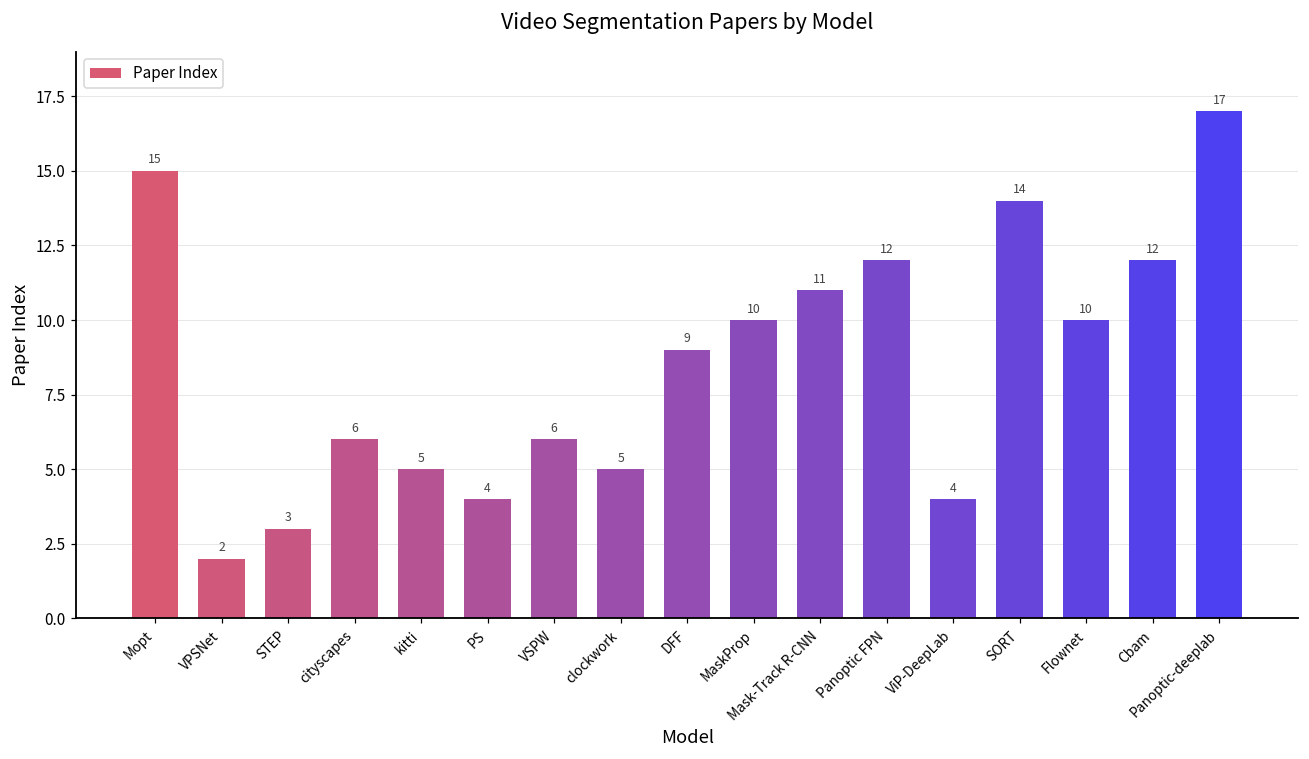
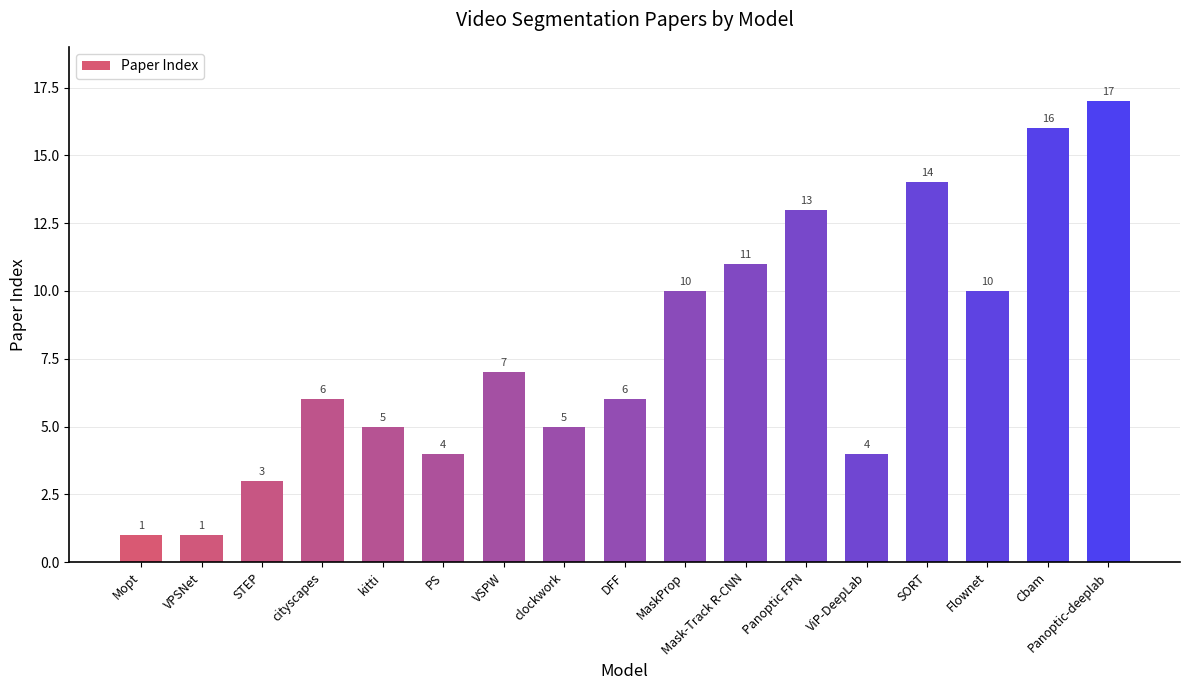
Mopt: 15 -> 1
VPSNet: 2 -> 1
VSPW: 6 -> 7
DFF: 9 -> 6
Panoptic FPN: 12 -> 13
Cbam: 12 -> 16
